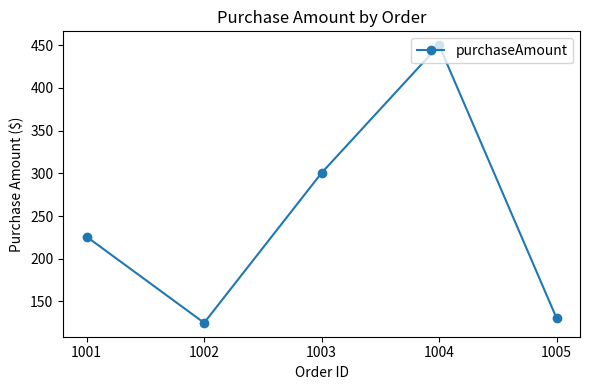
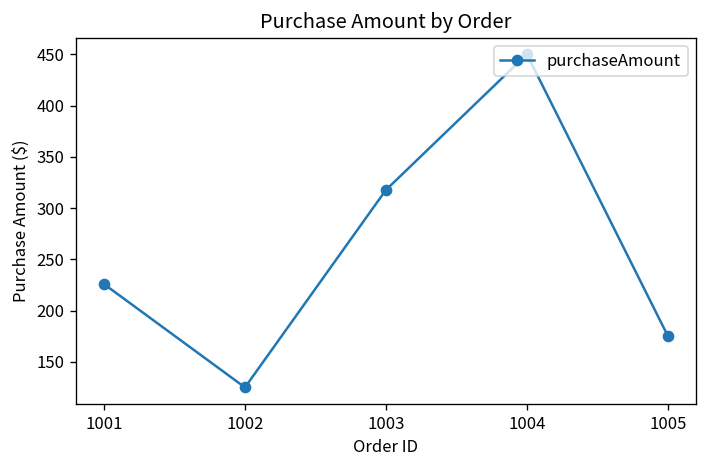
1003: 300 -> 320
1005: 130 -> 180
